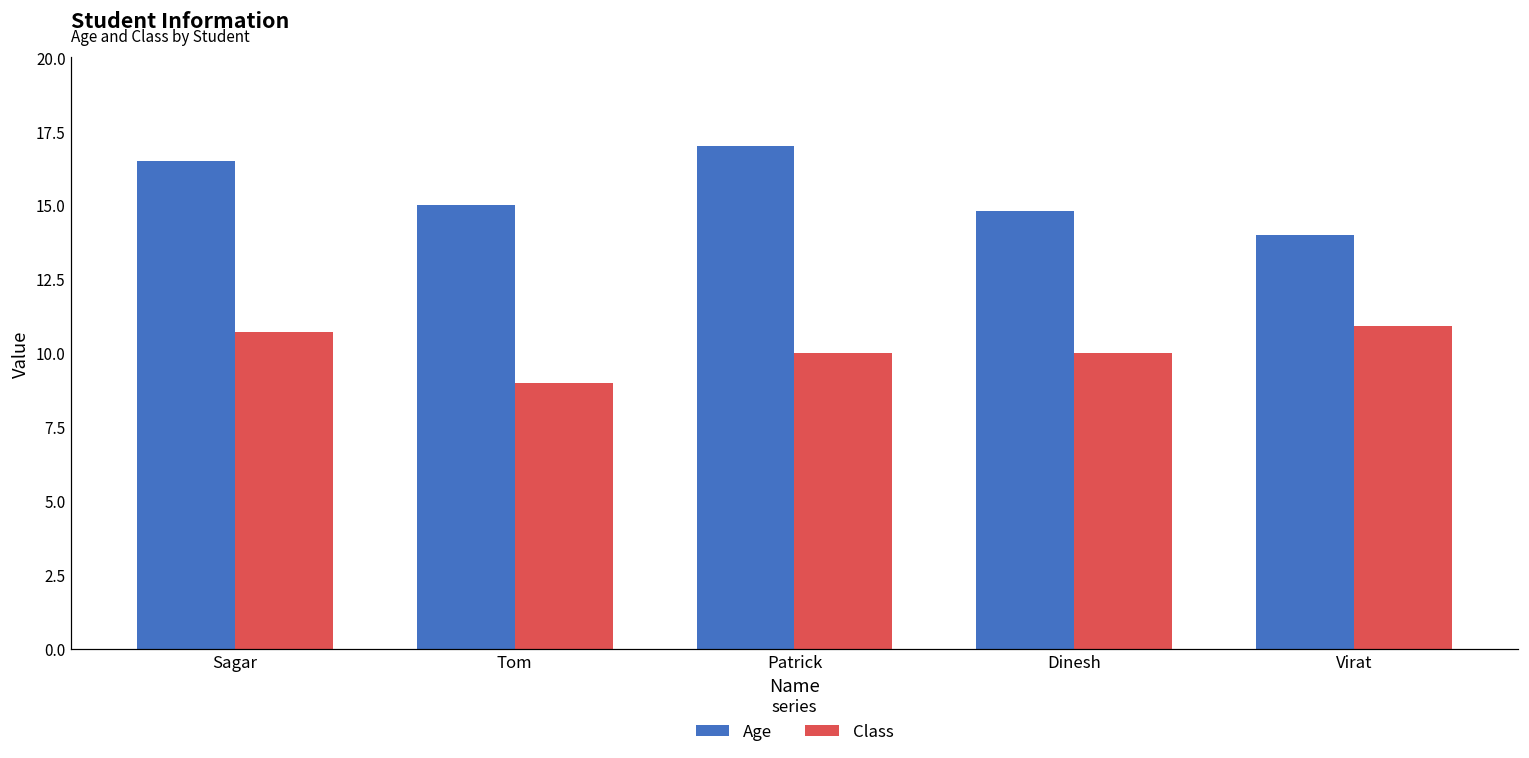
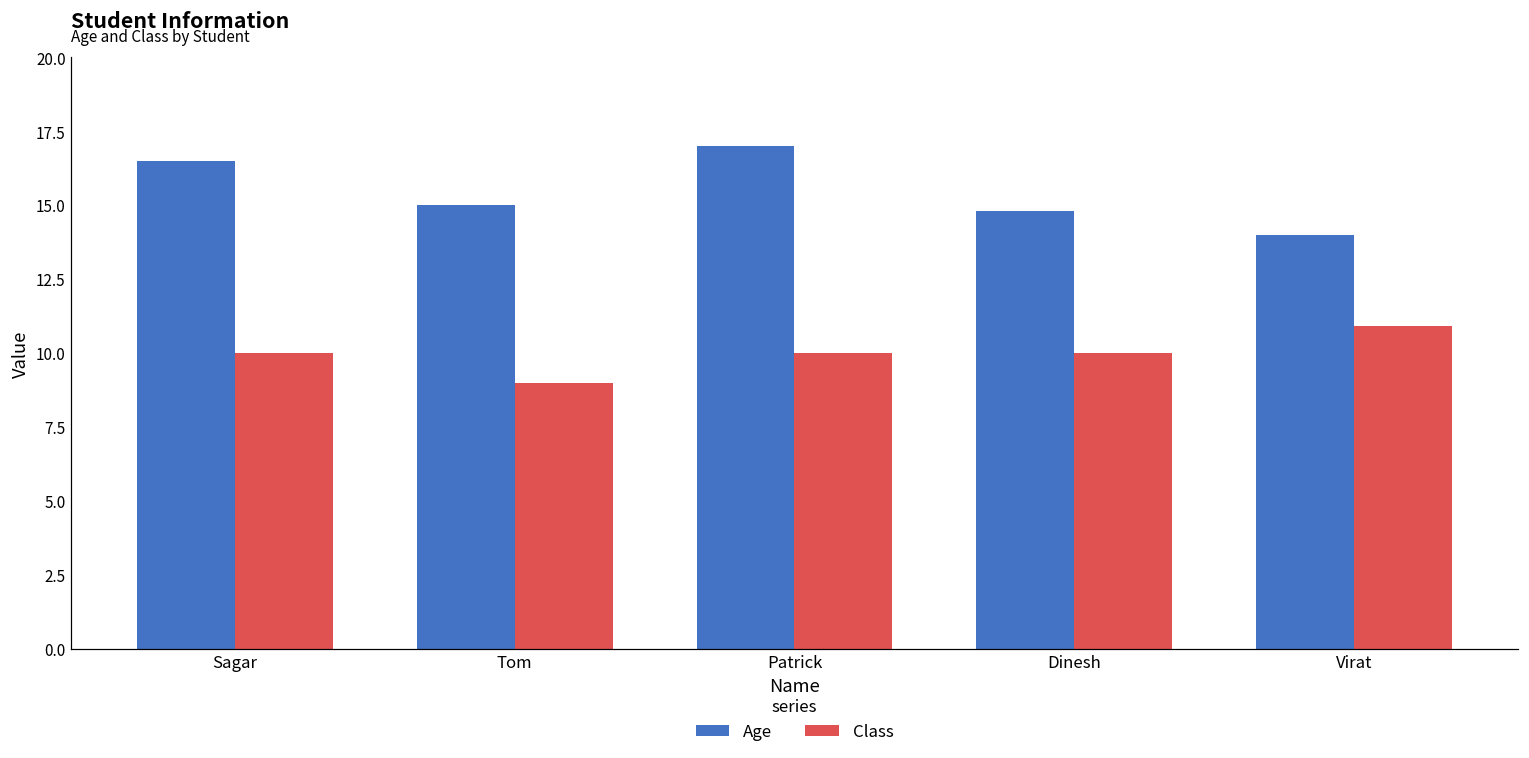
Class, Sagar: 10.7 -> 10.0
